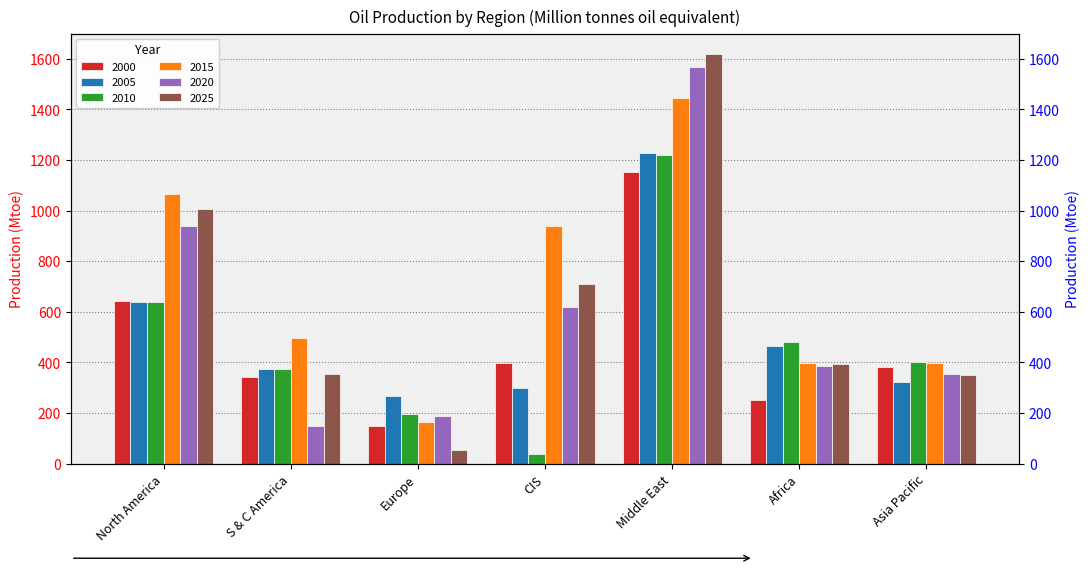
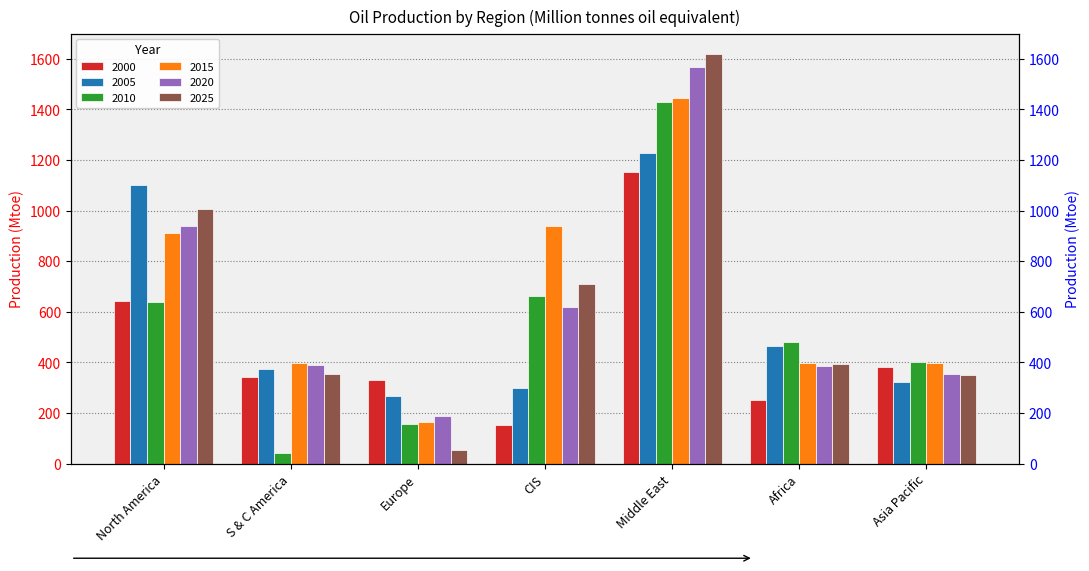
2005, North America: 640 -> 1100
2015, North America: 1060 -> 910
2010, S & C America: 380 -> 40
2015, S & C America: 500 -> 400
2020, S & C America: 150 -> 390
2000, Europe: 150 -> 330
2010, Europe: 200 -> 160
2000, CIS: 400 -> 150
2010, CIS: 40 -> 660
2010, Middle East: 1220 -> 1430
